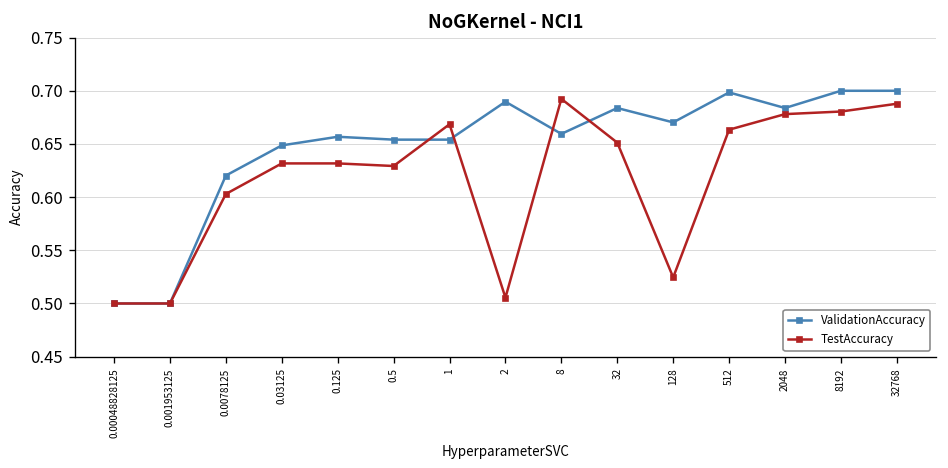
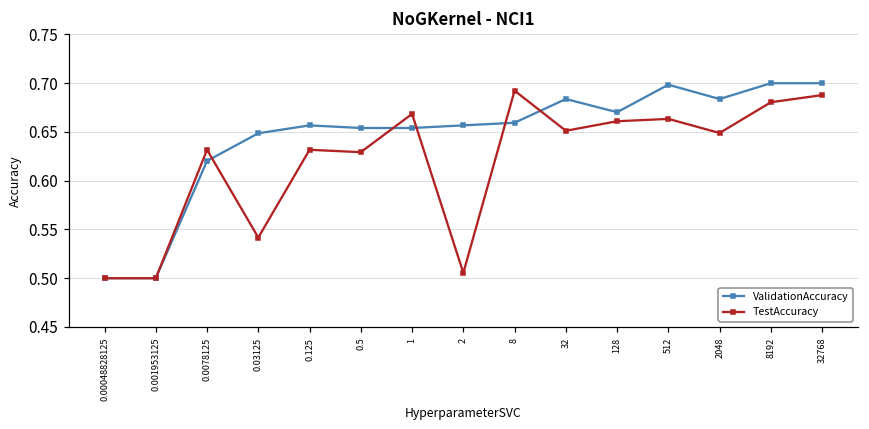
TestAccuracy, 0.0078125: 0.60 -> 0.63
TestAccuracy, 0.03125: 0.63 -> 0.54
ValidationAccuracy, 2: 0.69 -> 0.66
TestAccuracy, 128: 0.52 -> 0.66
TestAccuracy, 2048: 0.68 -> 0.65
